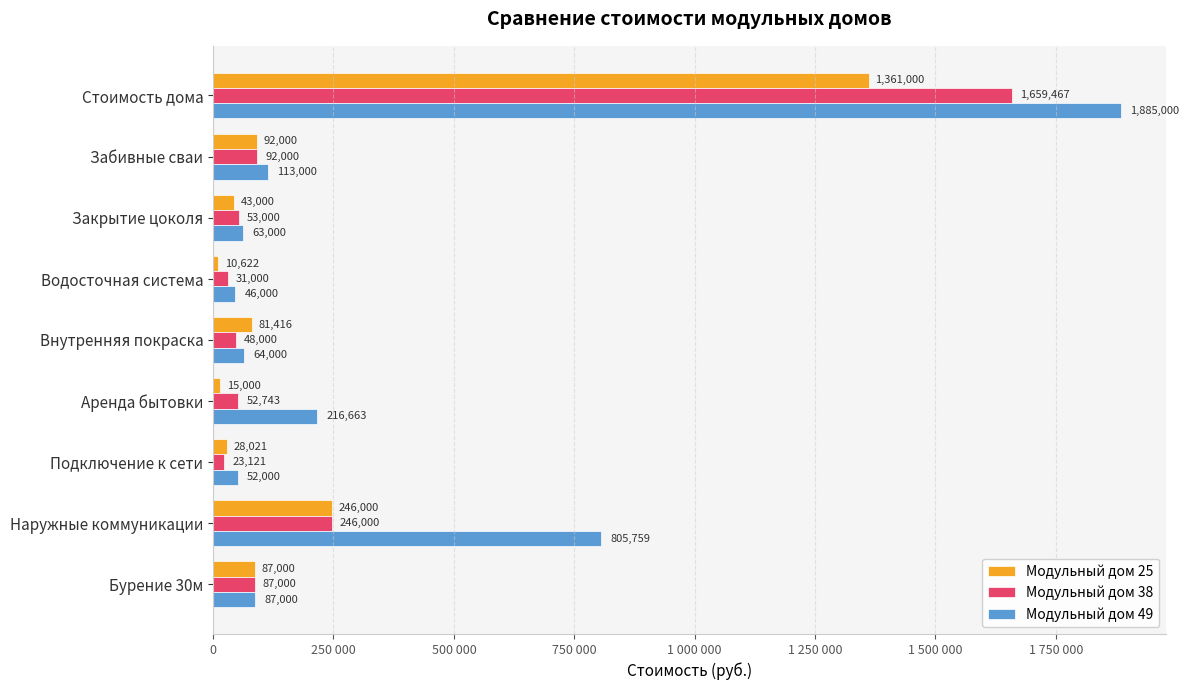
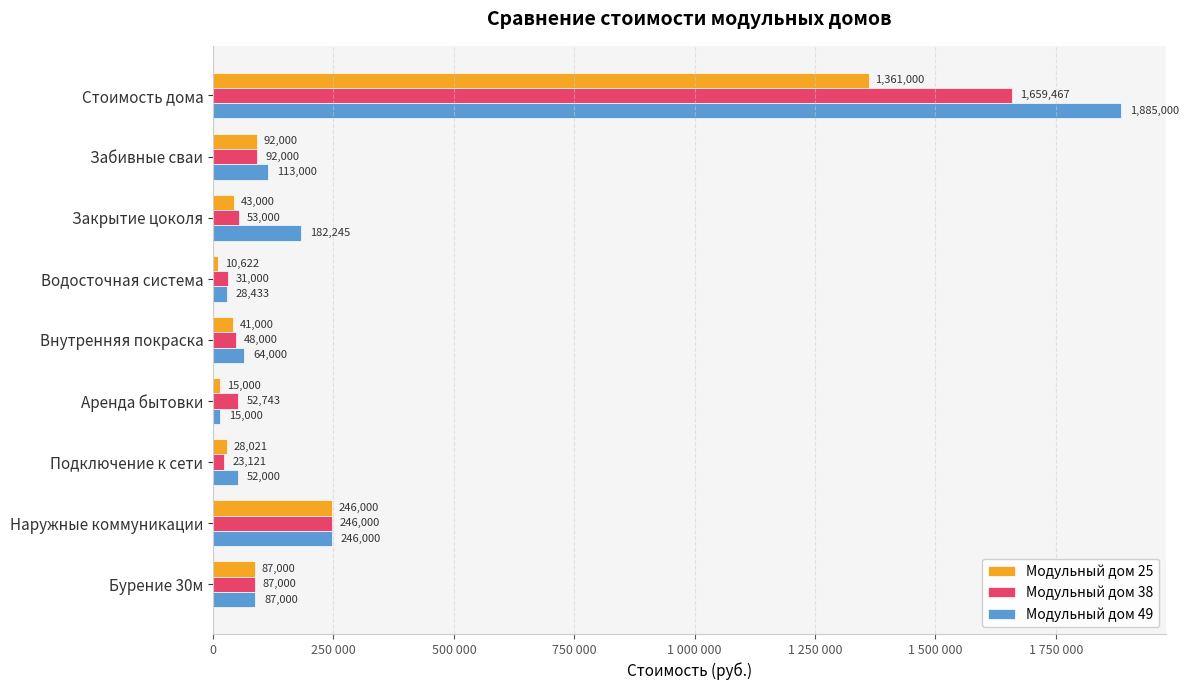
Модульный дом 49, Закрытие цоколя: 63,000 -> 182,245
Модульный дом 49, Водосточная система: 46,000 -> 28,433
Модульный дом 25, Внутренняя покраска: 81,416 -> 41,000
Модульный дом 49, Аренда бытовки: 216,663 -> 15,000
Модульный дом 49, Наружные коммуникации: 805,759 -> 246,000
